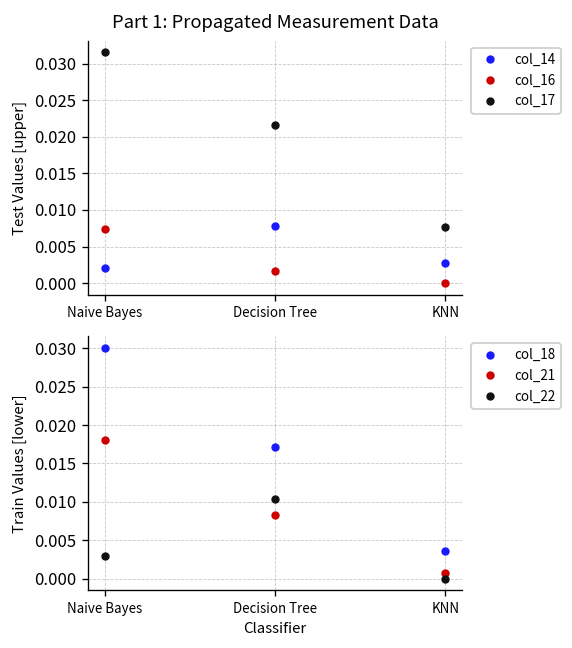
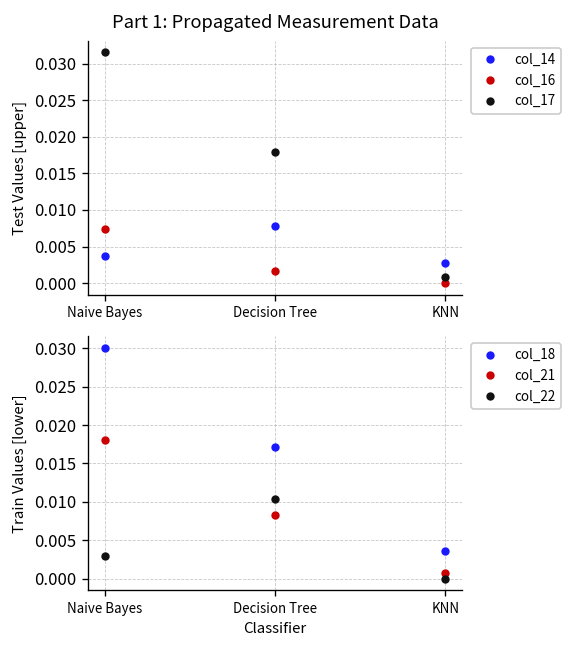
Part 1: Propagated Measurement Data, col_14, Naive Bayes: 0.002 -> 0.004
Part 1: Propagated Measurement Data, col_17, Decision Tree: 0.022 -> 0.018
Part 1: Propagated Measurement Data, col_17, KNN: 0.008 -> 0.001
